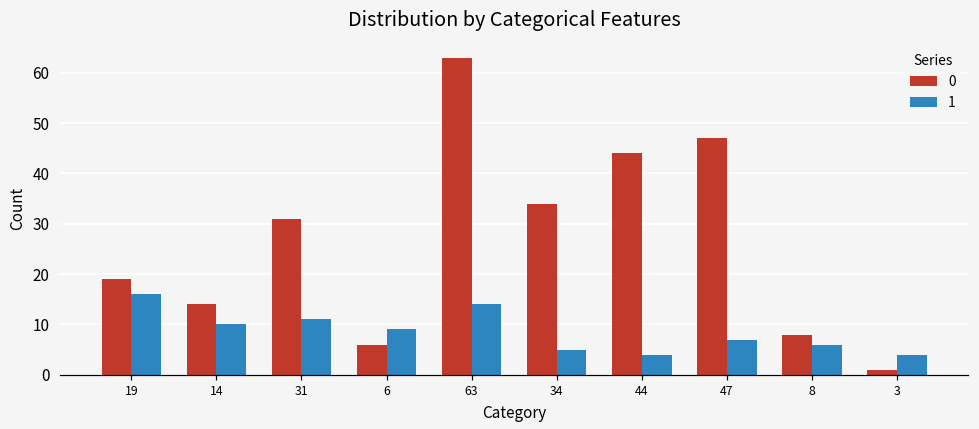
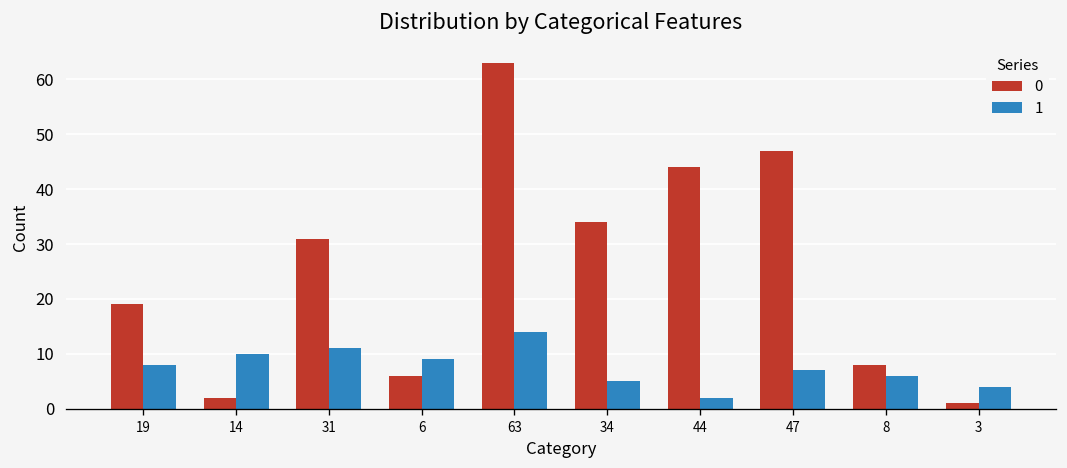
1, 19: 16 -> 8
0, 14: 14 -> 2
1, 44: 4 -> 2
